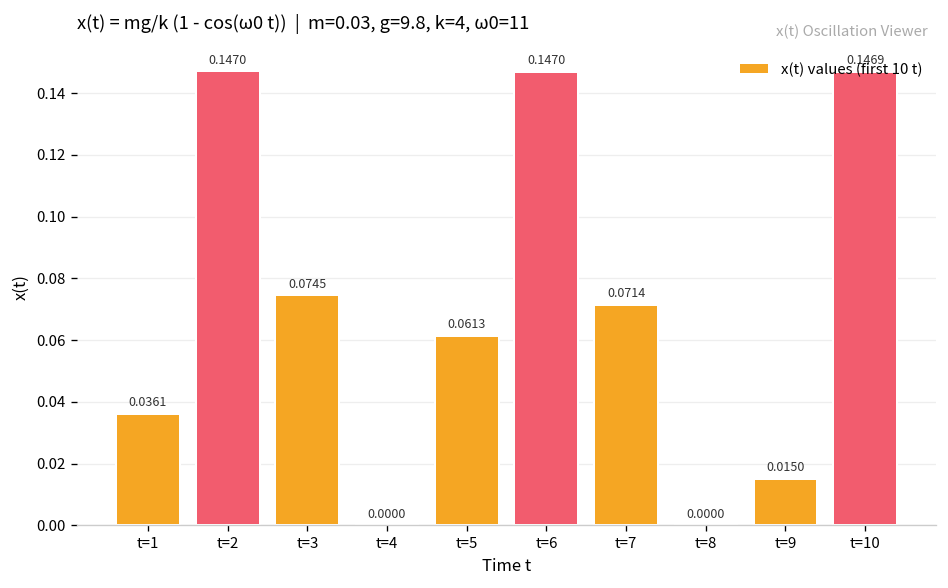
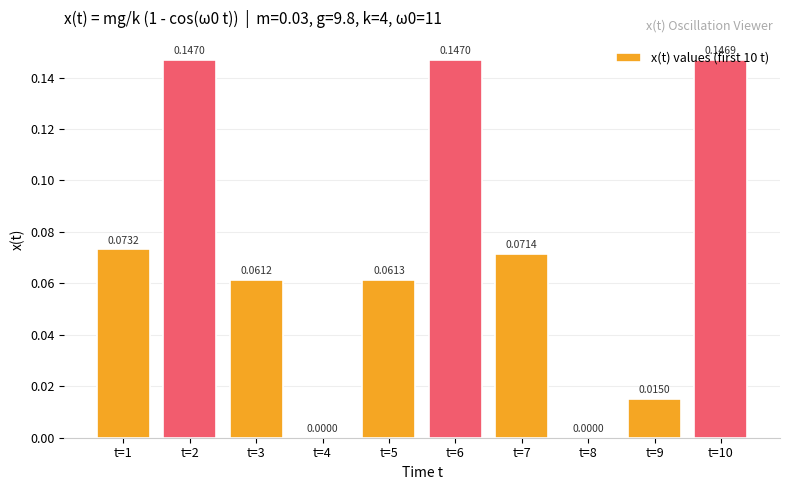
t=1: 0.0361 -> 0.0732
t=3: 0.0745 -> 0.0612
